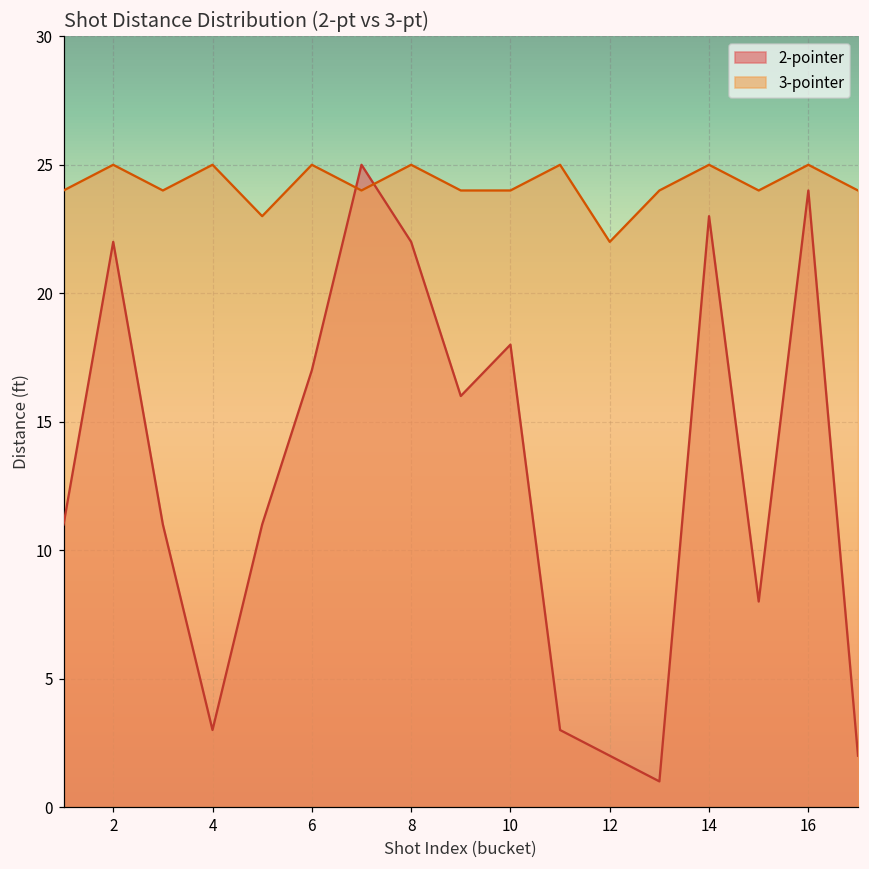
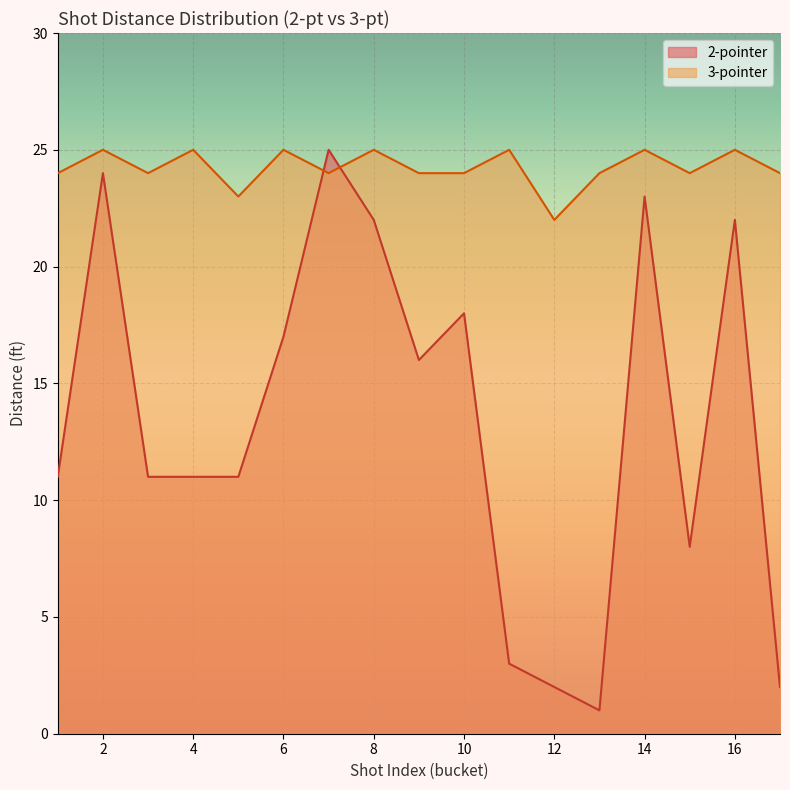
2-pointer, 2: 22 -> 24
2-pointer, 4: 3 -> 11
2-pointer, 16: 24 -> 22
